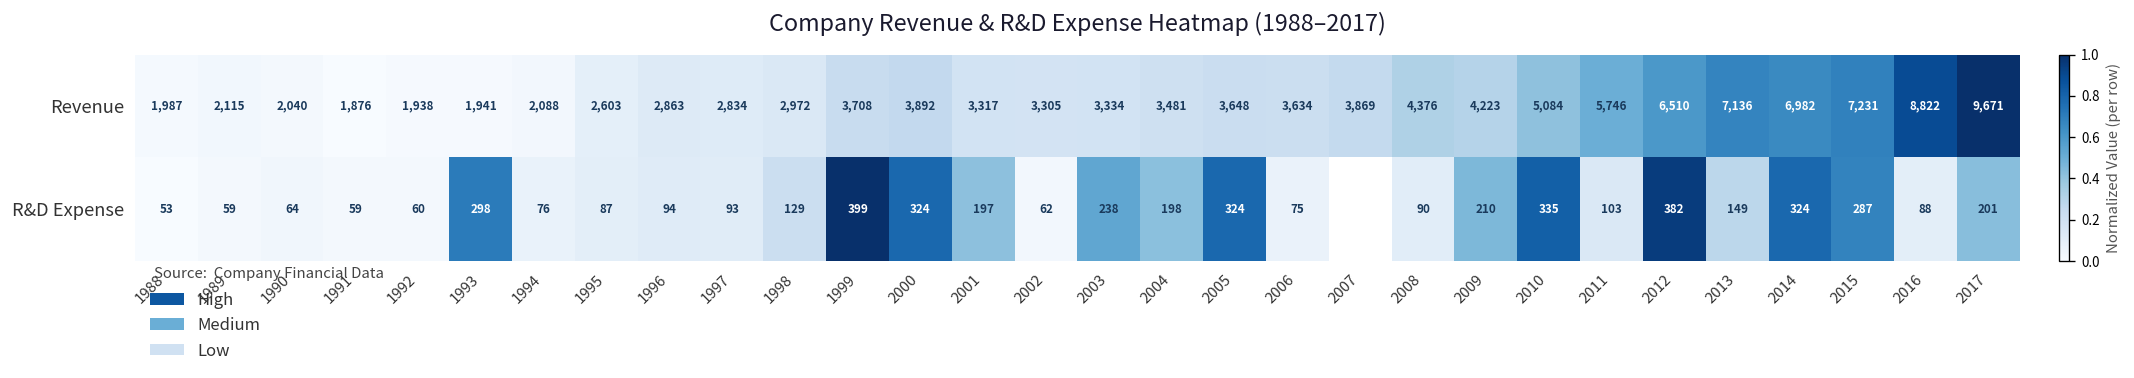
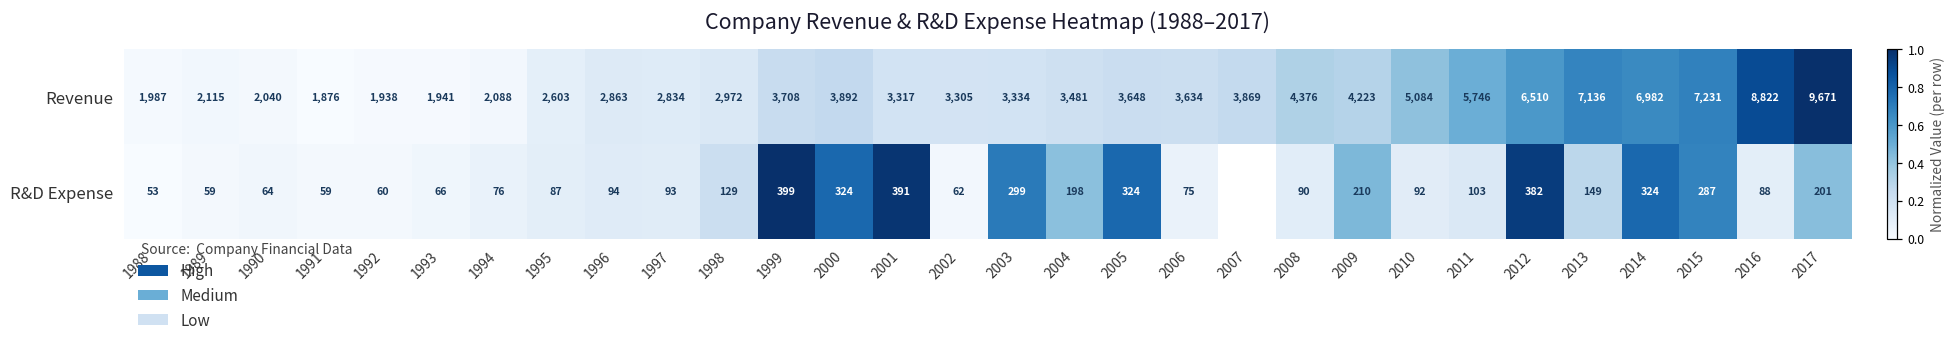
R&D Expense, 1993: 298 -> 66
R&D Expense, 2001: 197 -> 391
R&D Expense, 2003: 238 -> 299
R&D Expense, 2010: 335 -> 92
